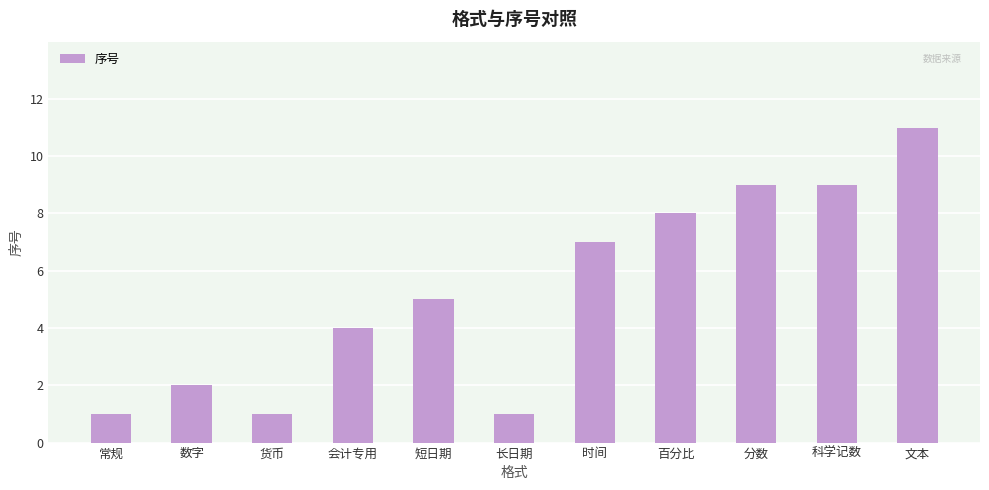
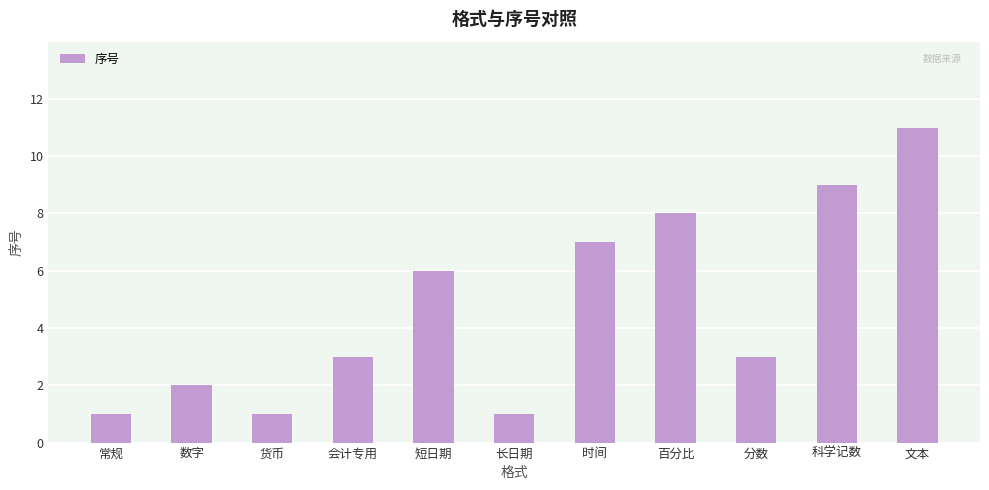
会计专用: 4 -> 3
短日期: 5 -> 6
分数: 9 -> 3
